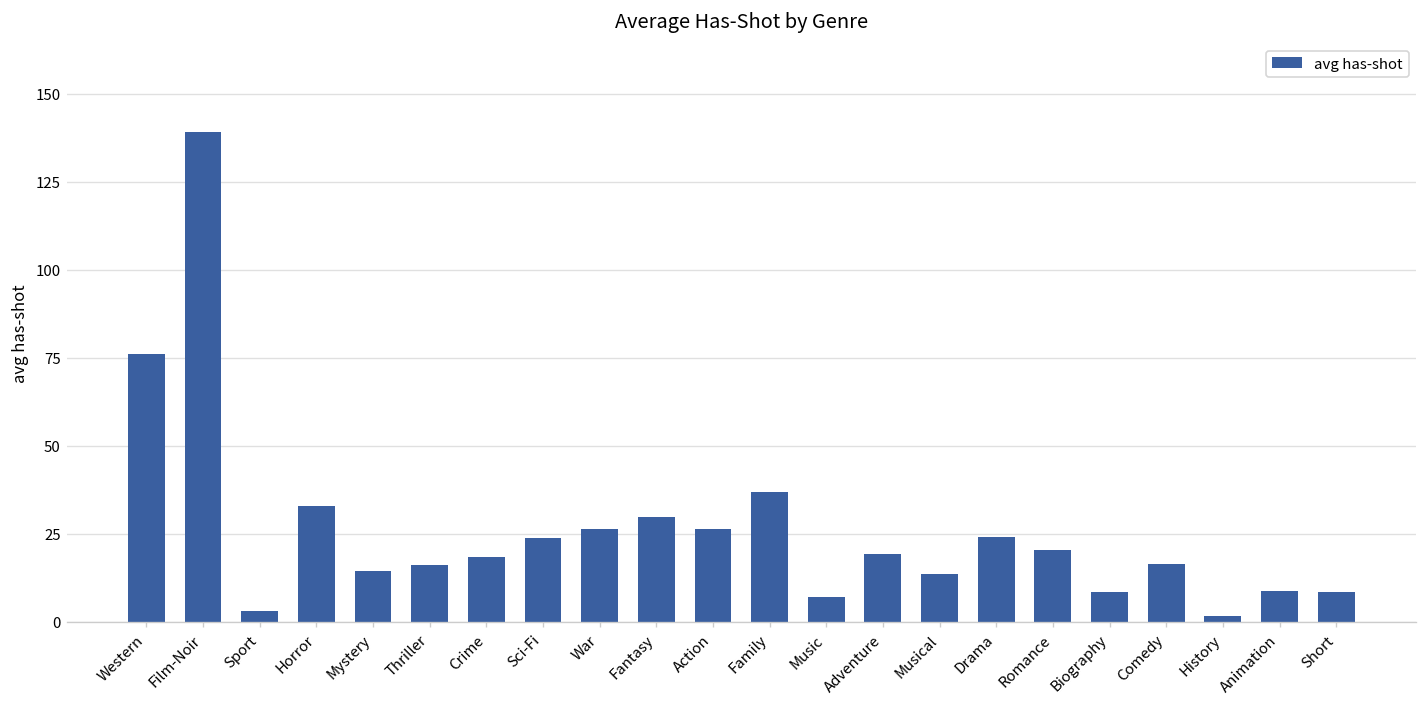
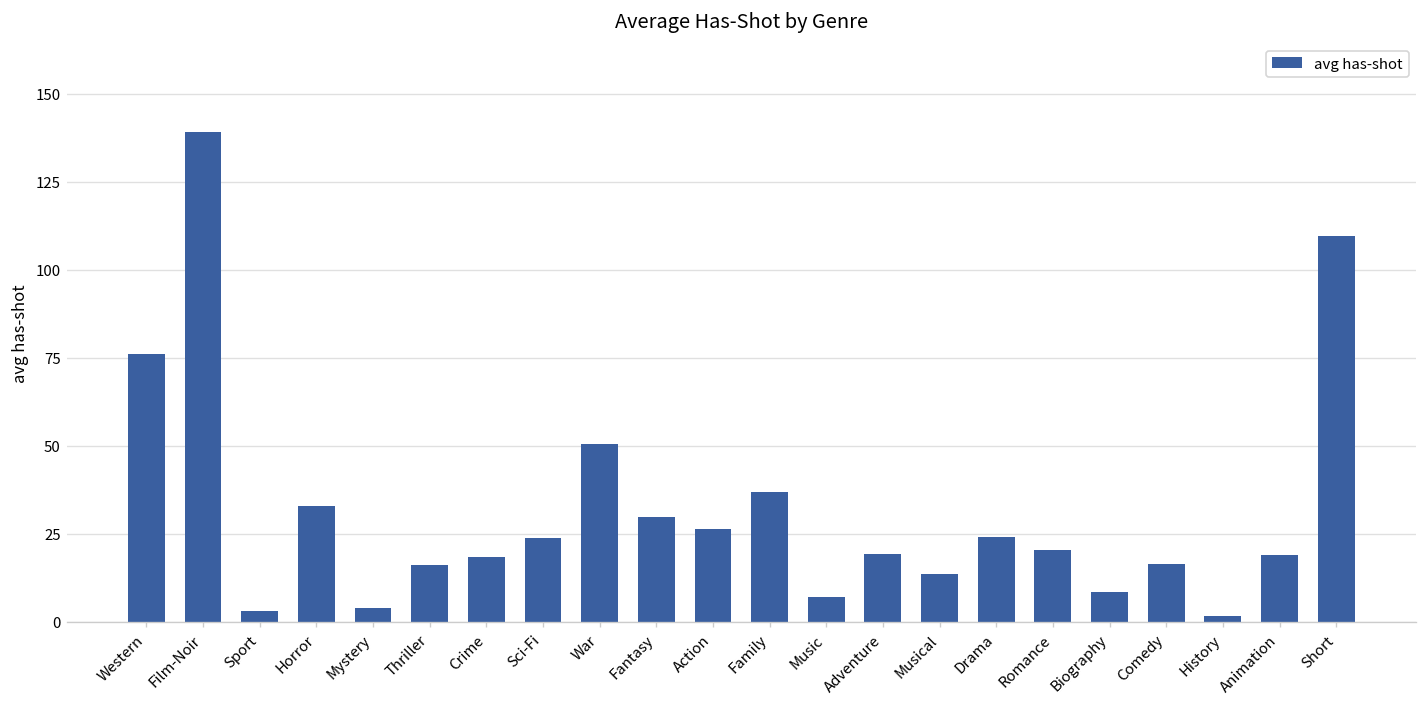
Mystery: 14 -> 4
War: 26 -> 50
Animation: 9 -> 19
Short: 8 -> 110
